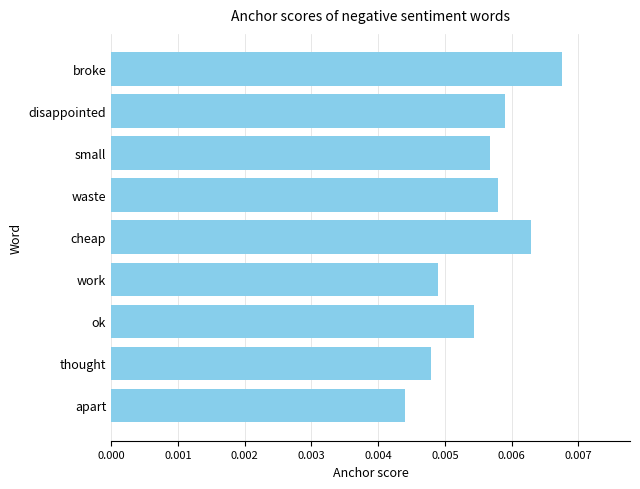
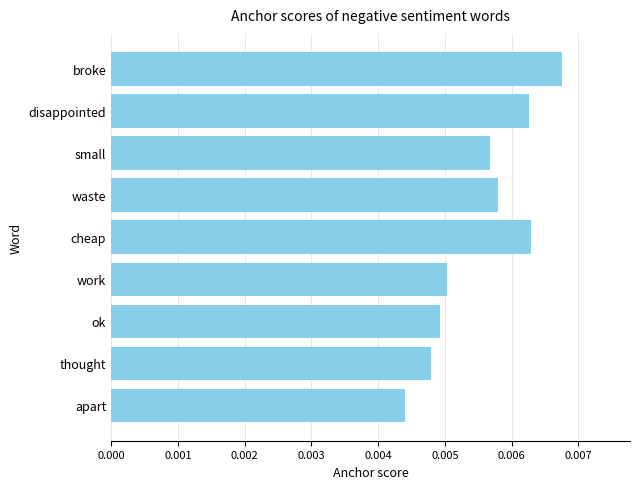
disappointed: 0.0059 -> 0.0063
work: 0.0049 -> 0.0050
ok: 0.0054 -> 0.0049
